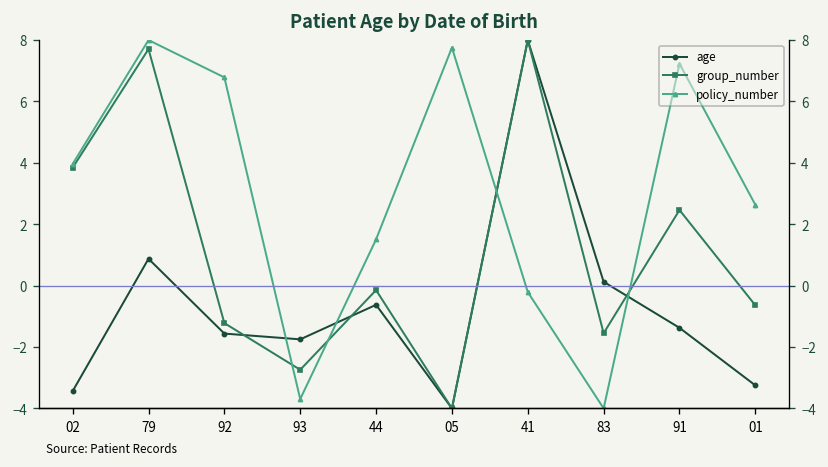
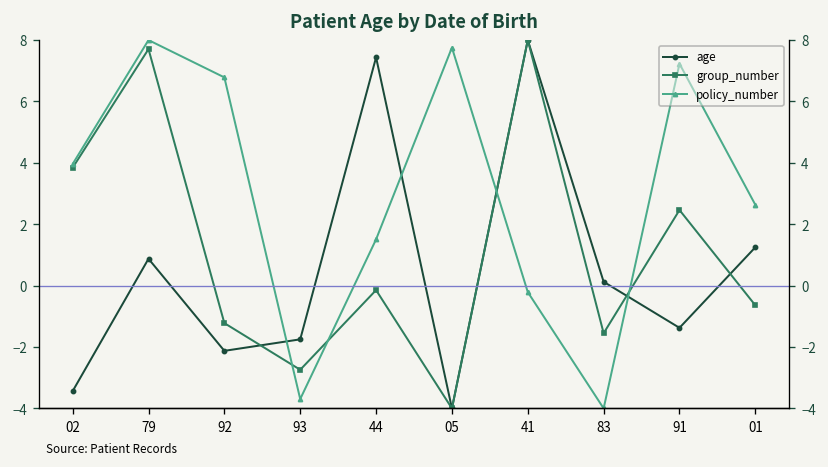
age, 92: -1.6 -> -2.1
age, 44: -0.6 -> 7.4
age, 01: -3.3 -> 1.3
